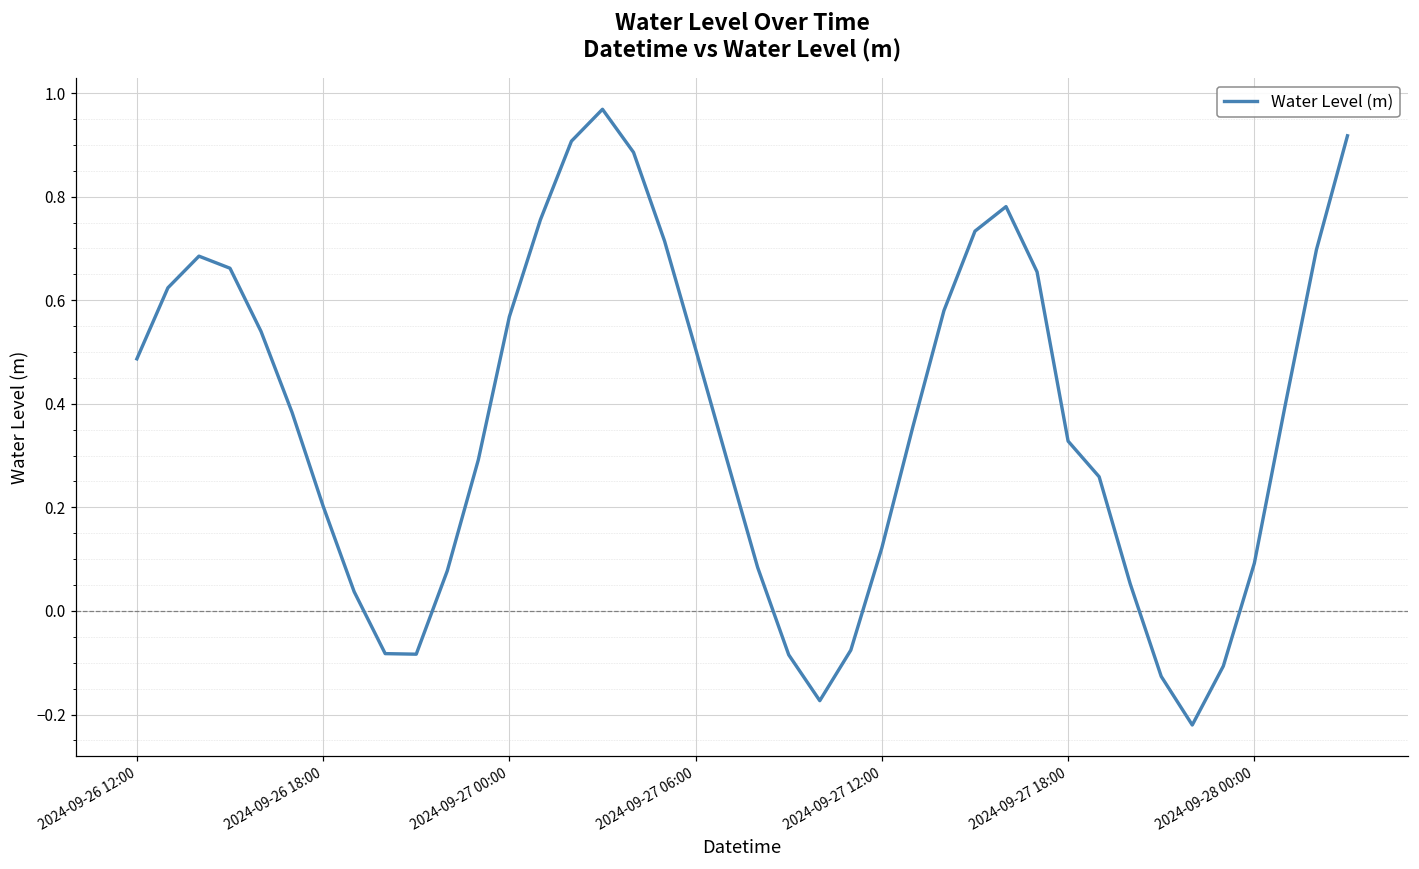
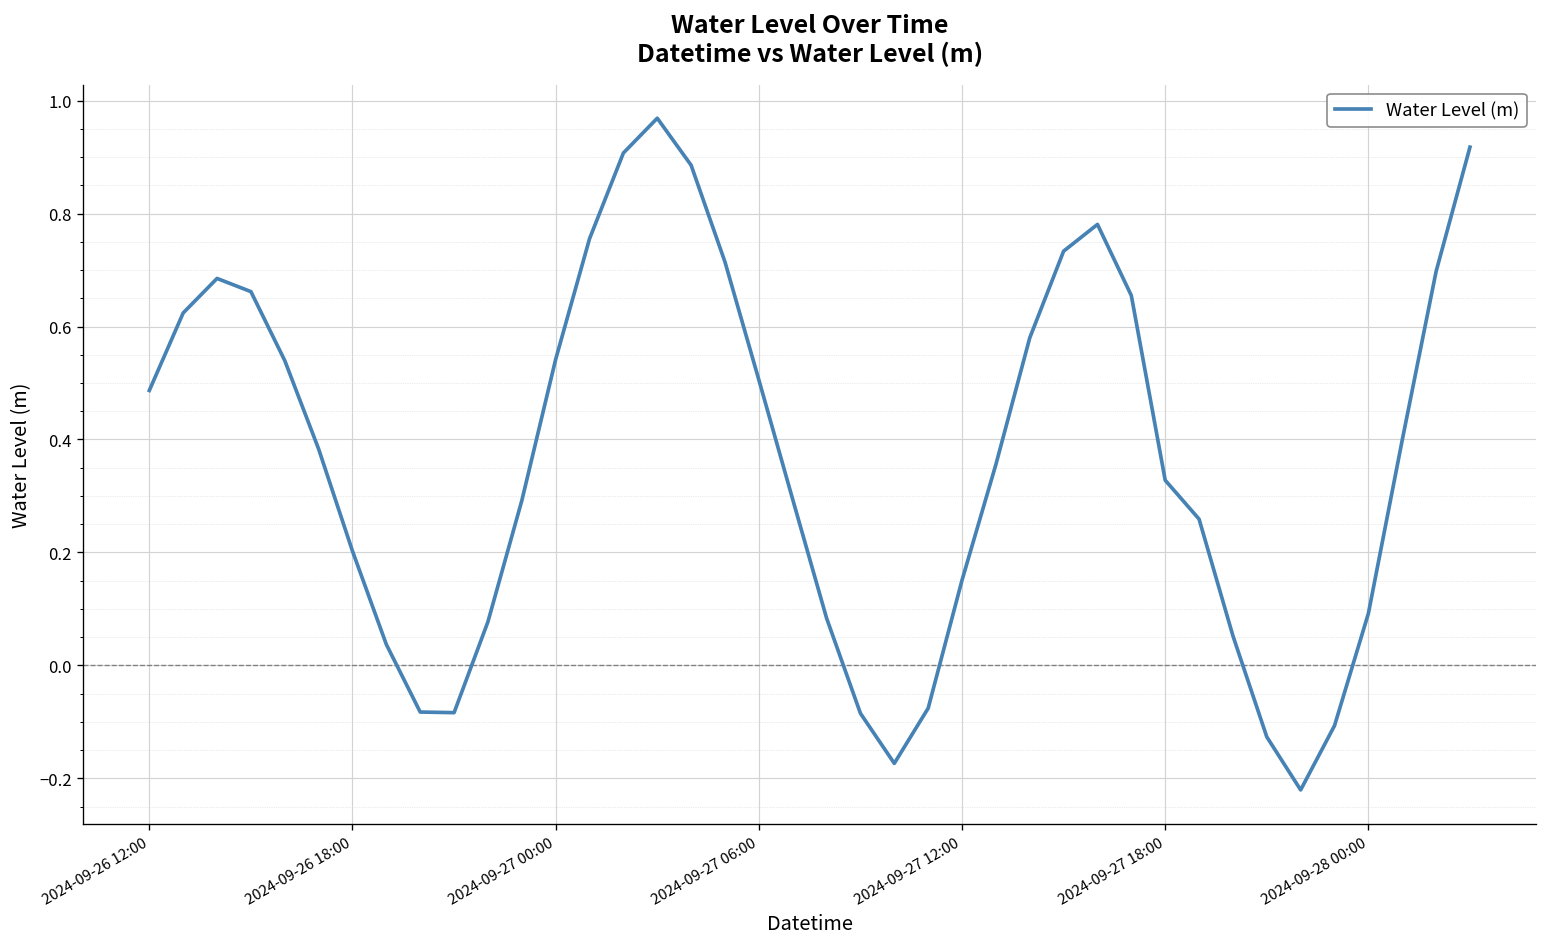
2024-09-27 00:00: 0.57 -> 0.54
2024-09-27 12:00: 0.12 -> 0.15
